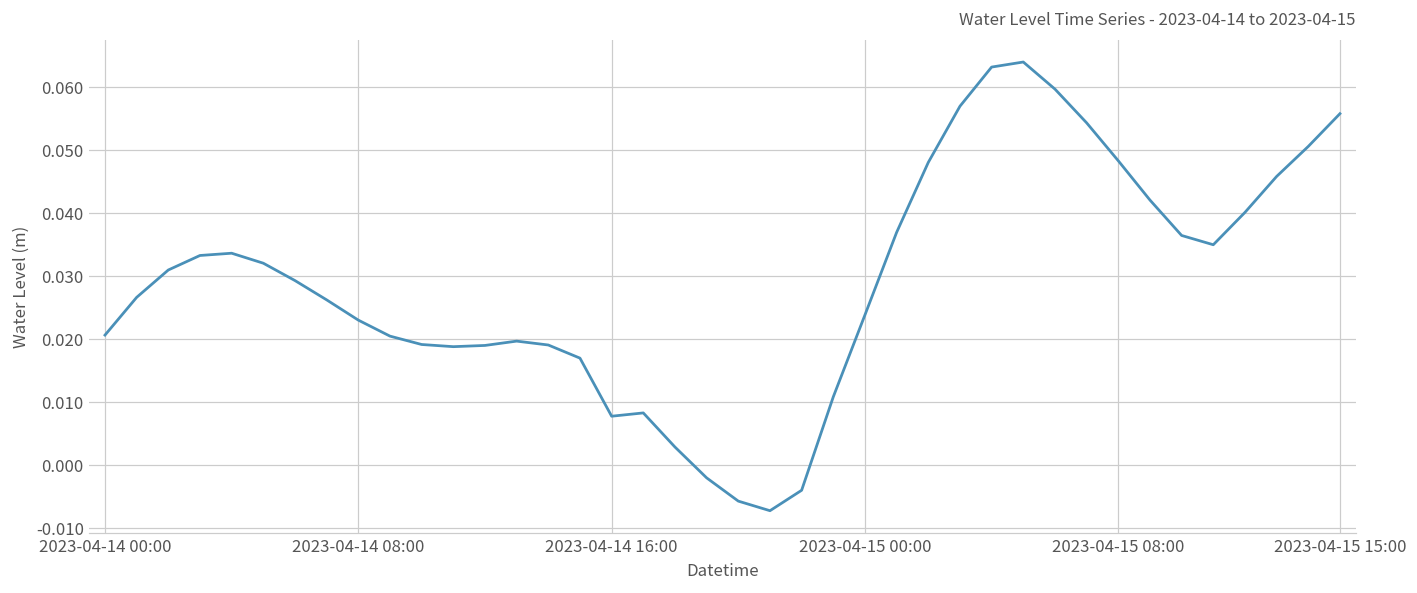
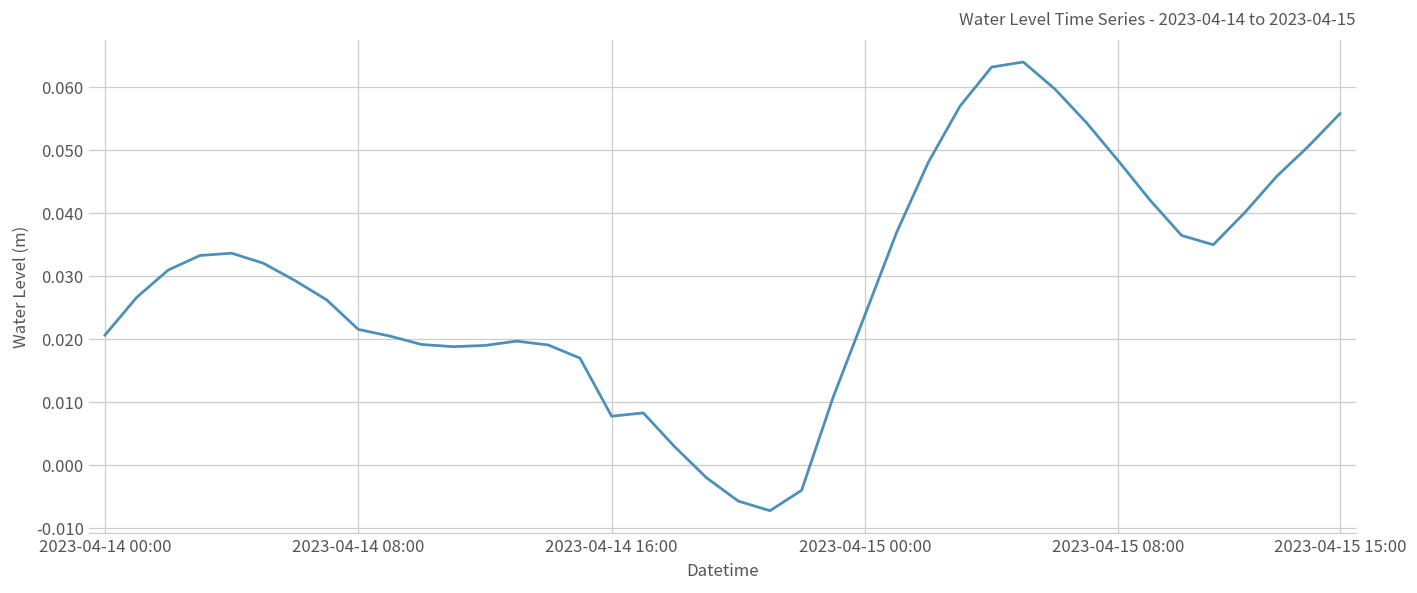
2023-04-14 08:00: 0.023 -> 0.021
